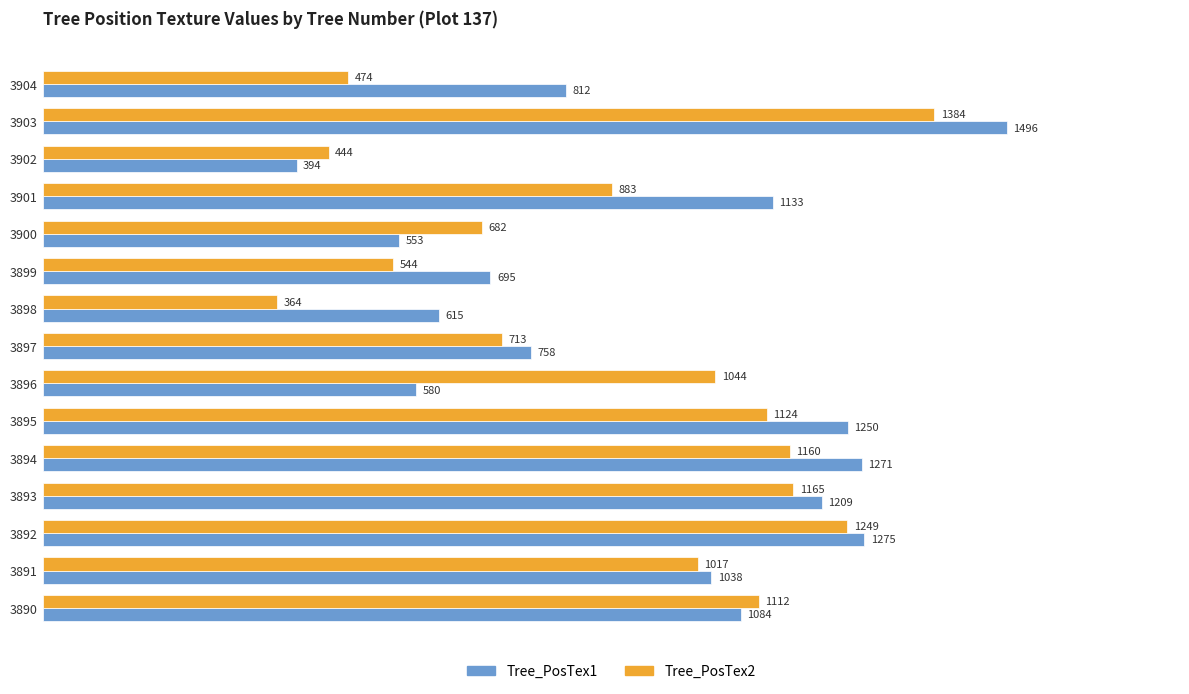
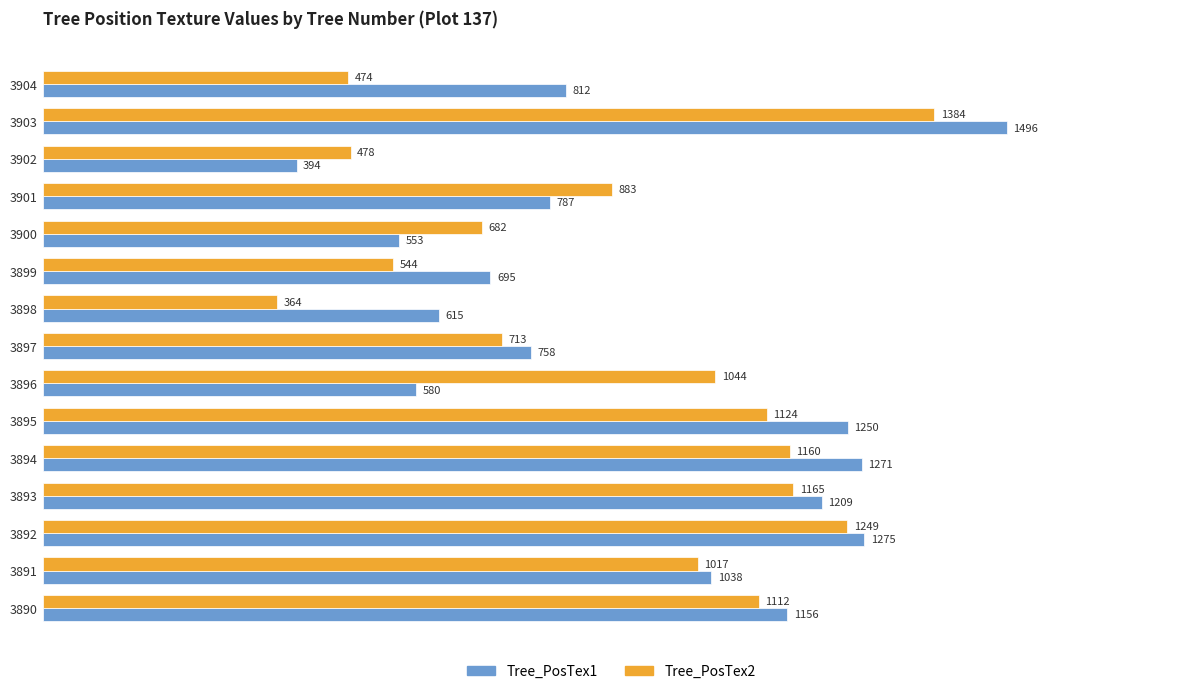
Tree_PosTex2, 3902: 444 -> 478
Tree_PosTex1, 3901: 1133 -> 787
Tree_PosTex1, 3890: 1084 -> 1156
